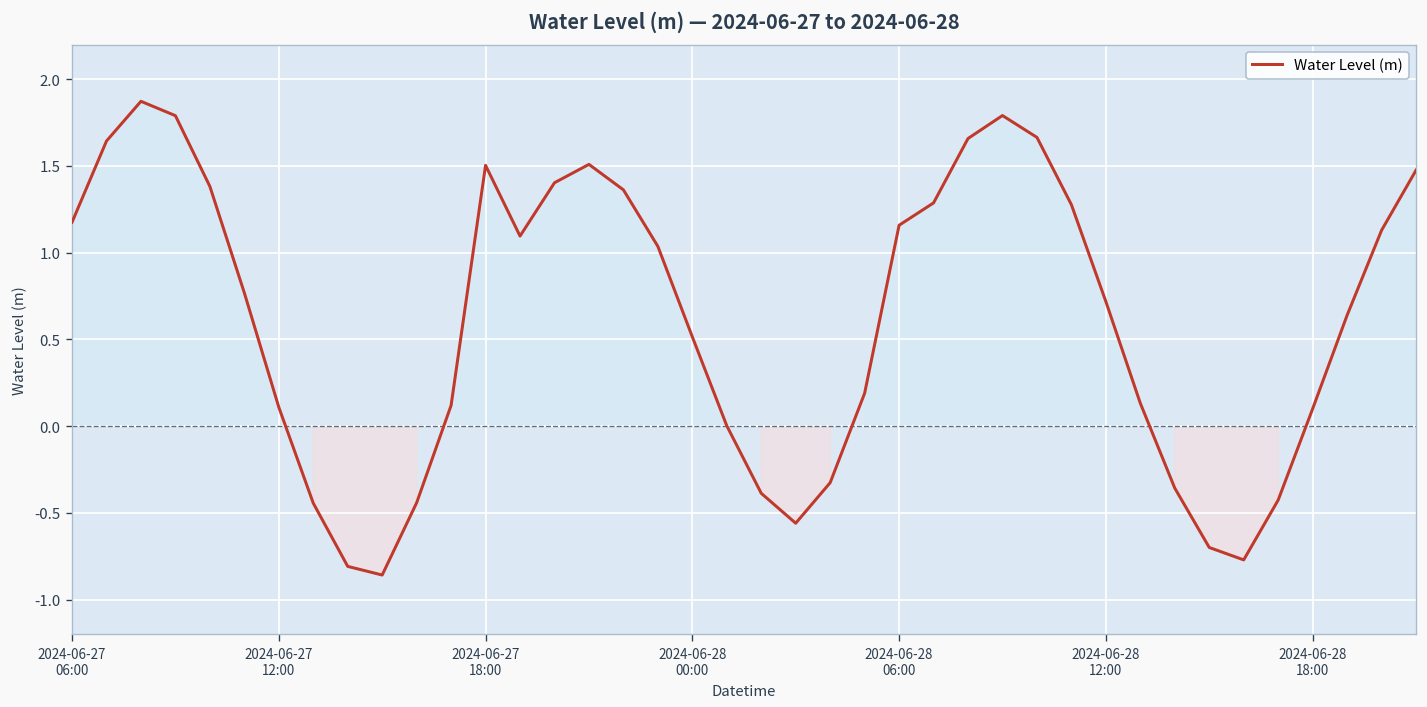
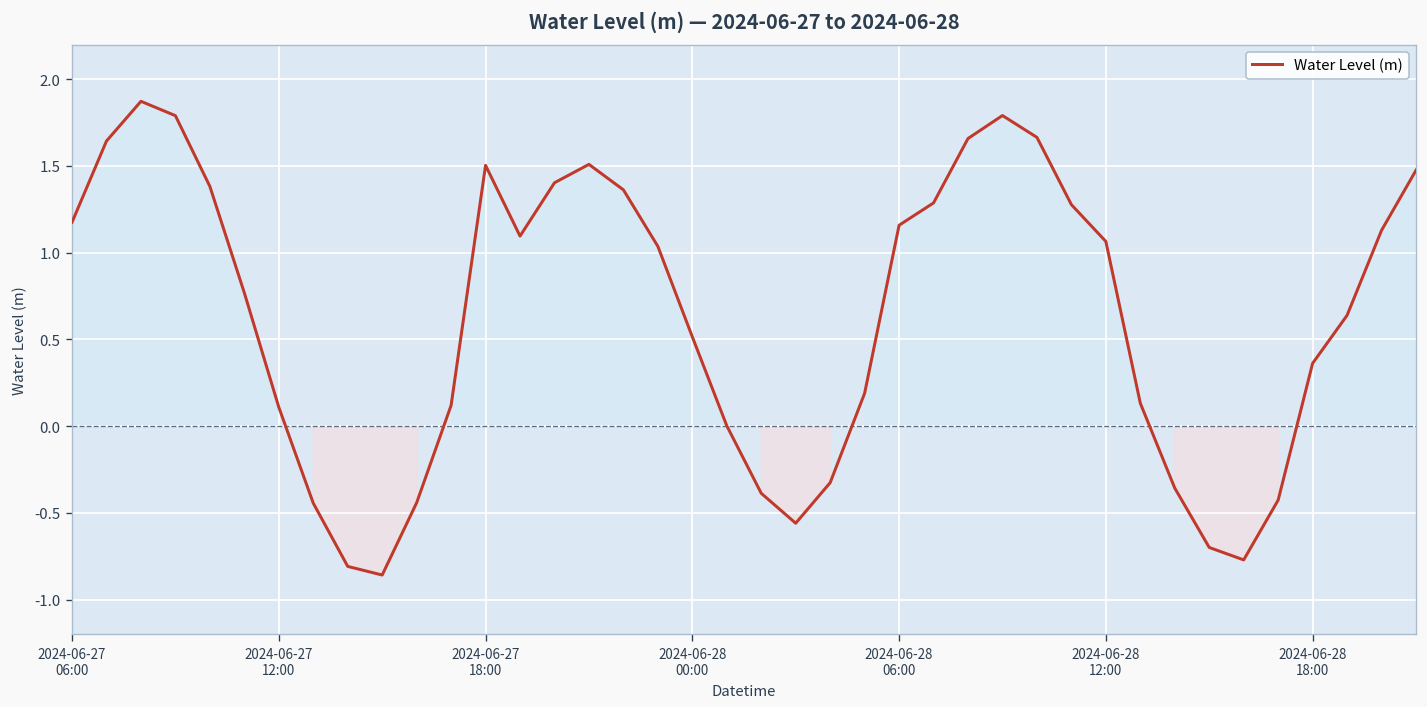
2024-06-28 12:00: 0.72 -> 1.06
2024-06-28 18:00: 0.10 -> 0.36
